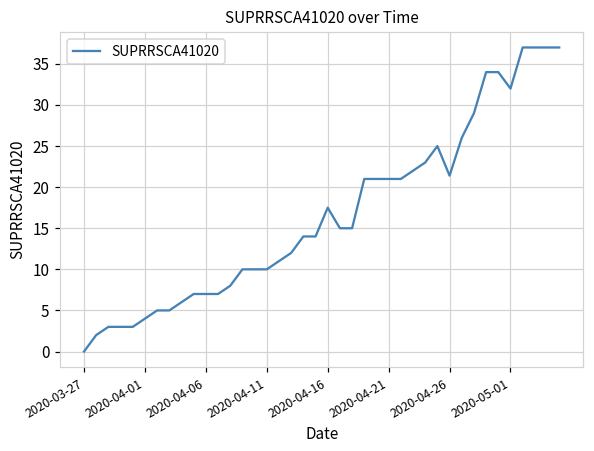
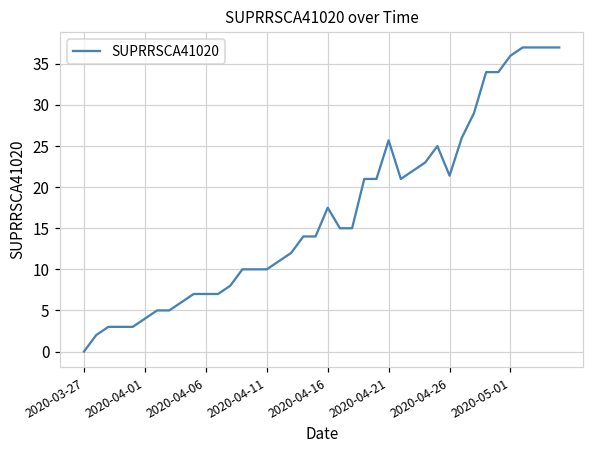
2020-04-21: 21 -> 26
2020-05-01: 32 -> 36
